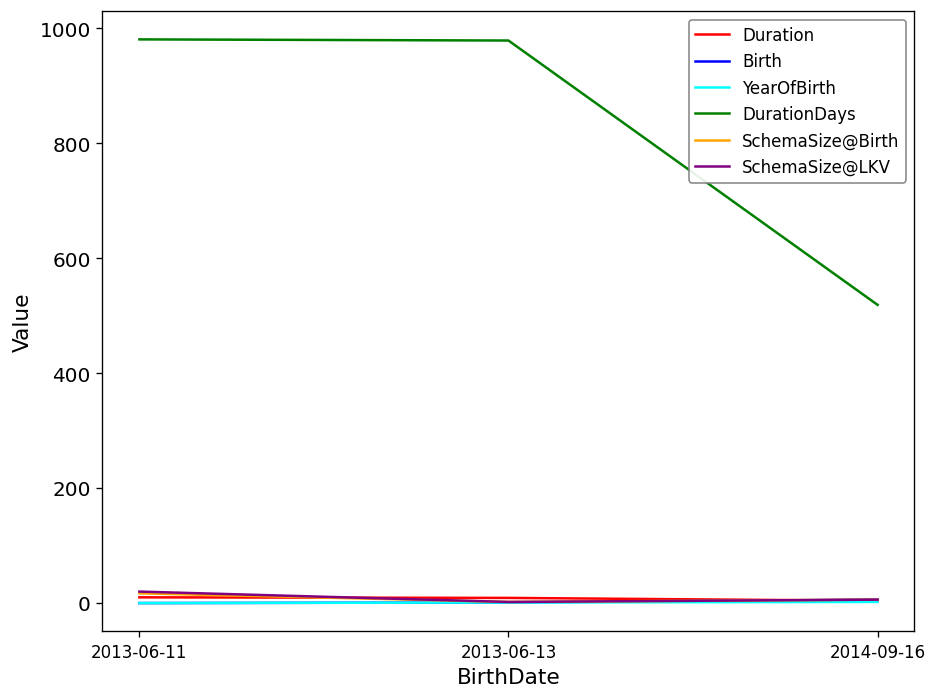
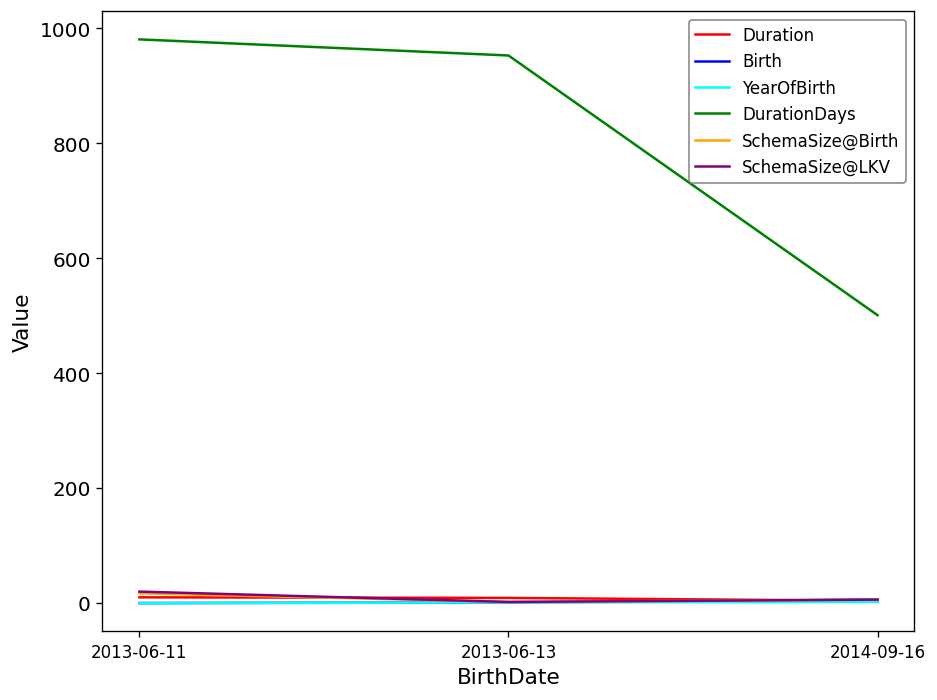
DurationDays, 2013-06-13: 980 -> 950
DurationDays, 2014-09-16: 520 -> 500
